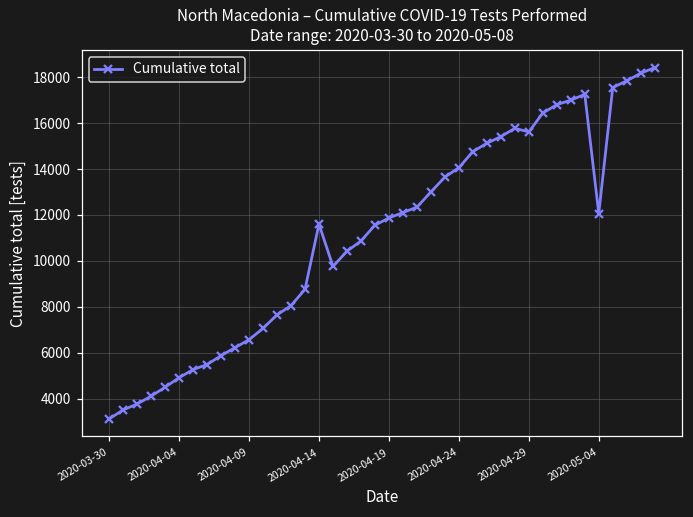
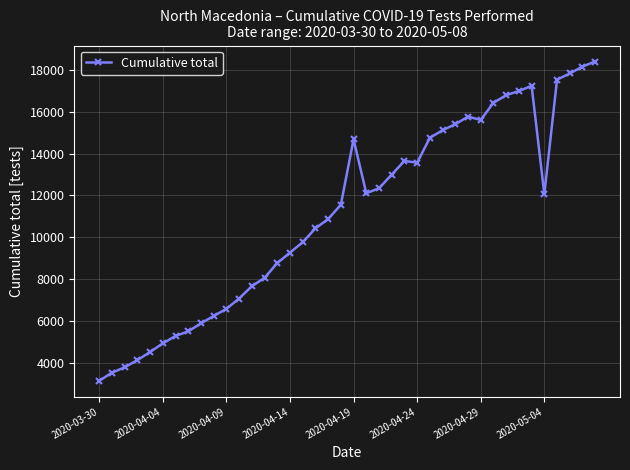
2020-04-14: 11600 -> 9300
2020-04-19: 11900 -> 14700
2020-04-24: 14100 -> 13600
